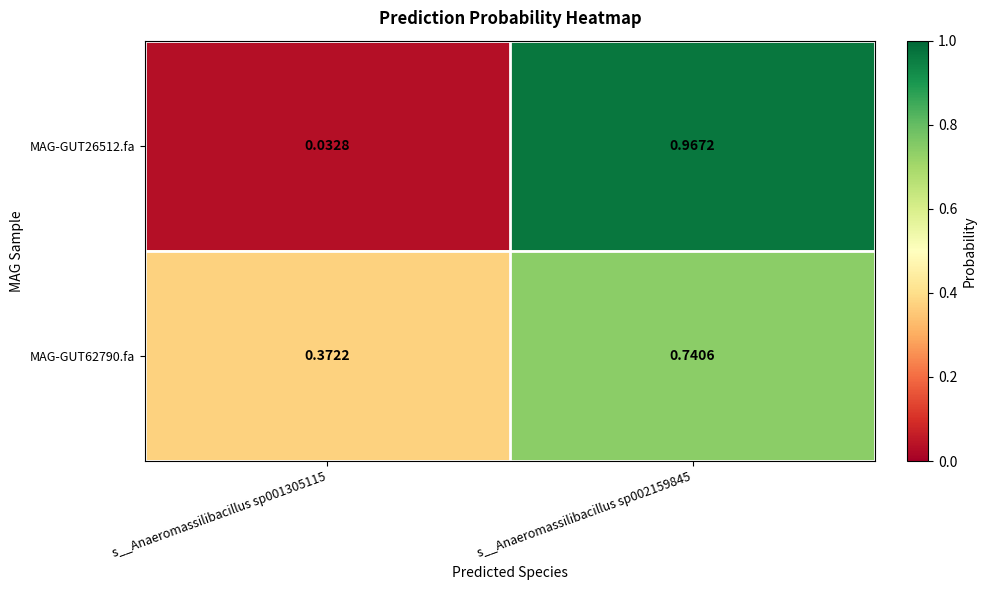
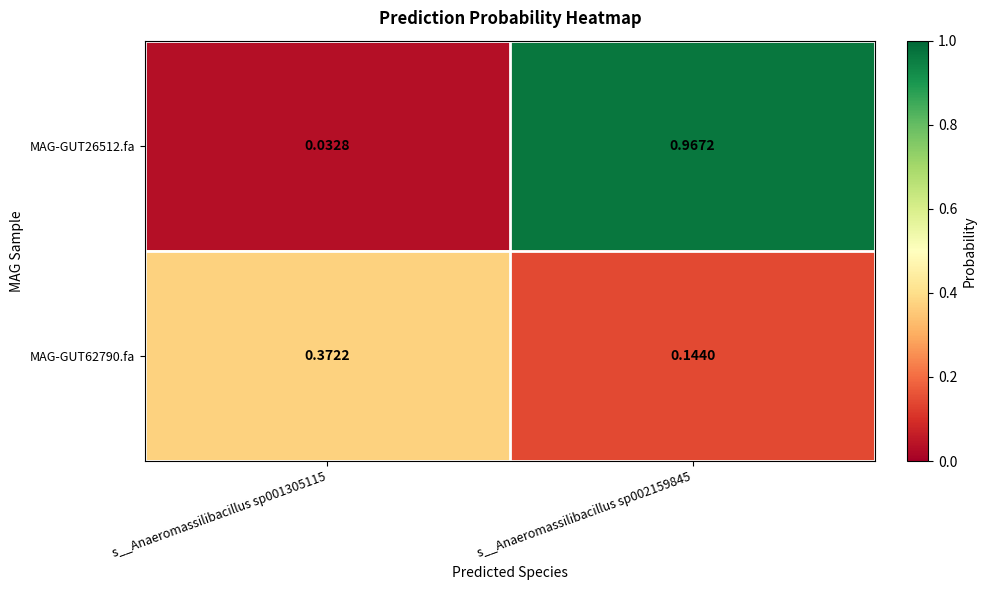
MAG-GUT62790.fa, s__Anaeromassilibacillus sp002159845: 0.7406 -> 0.1440
